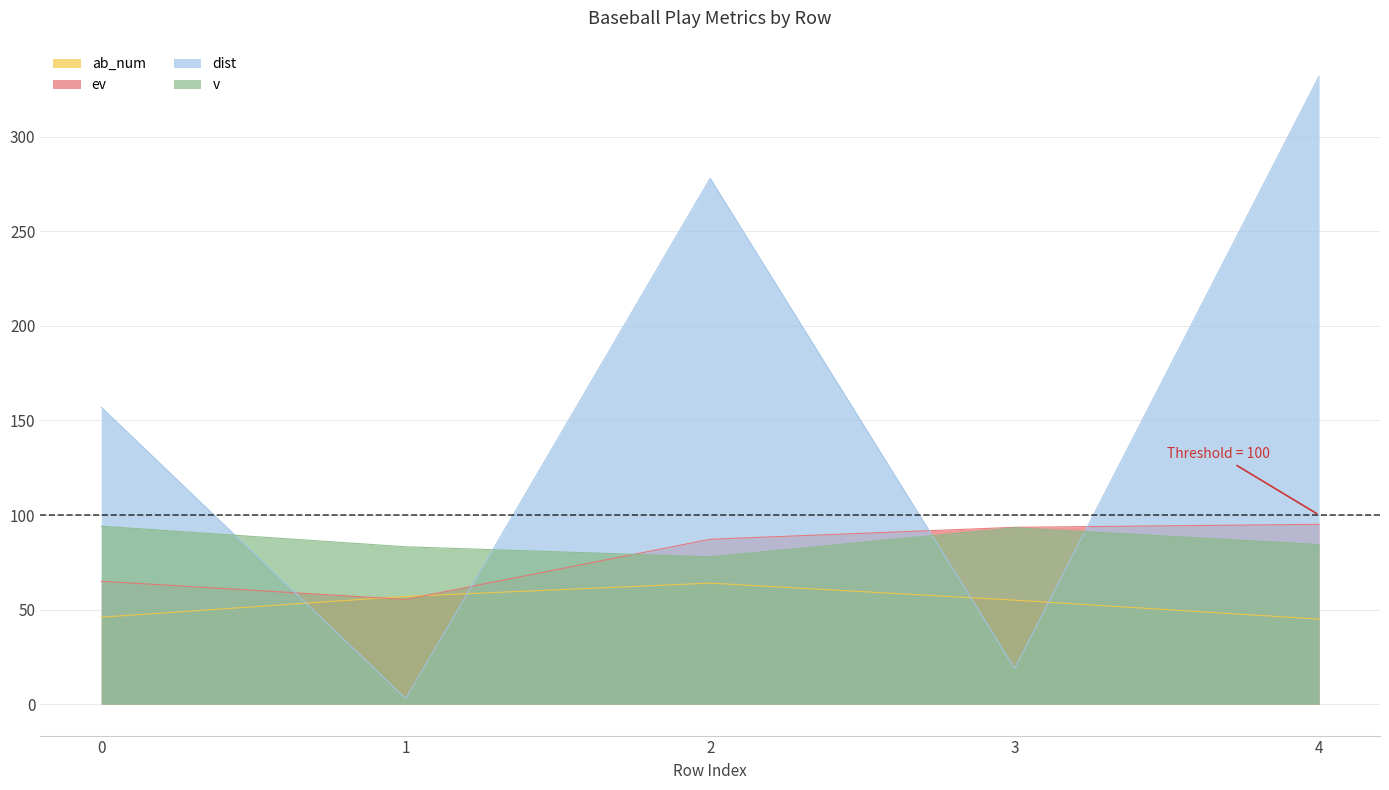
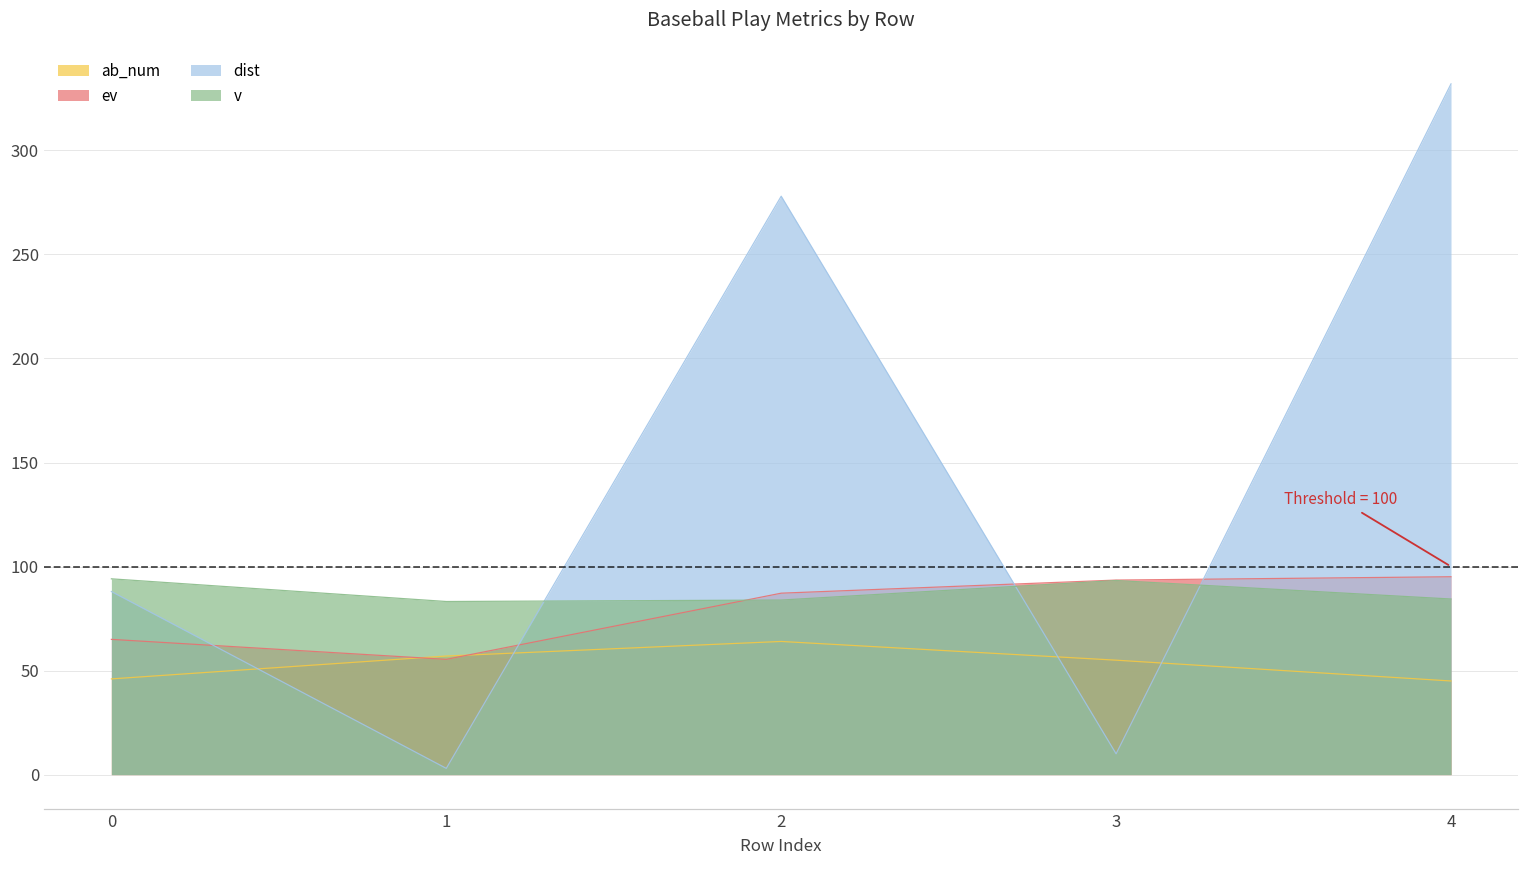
dist, 0: 157 -> 88
v, 2: 78 -> 84
dist, 3: 19 -> 10
